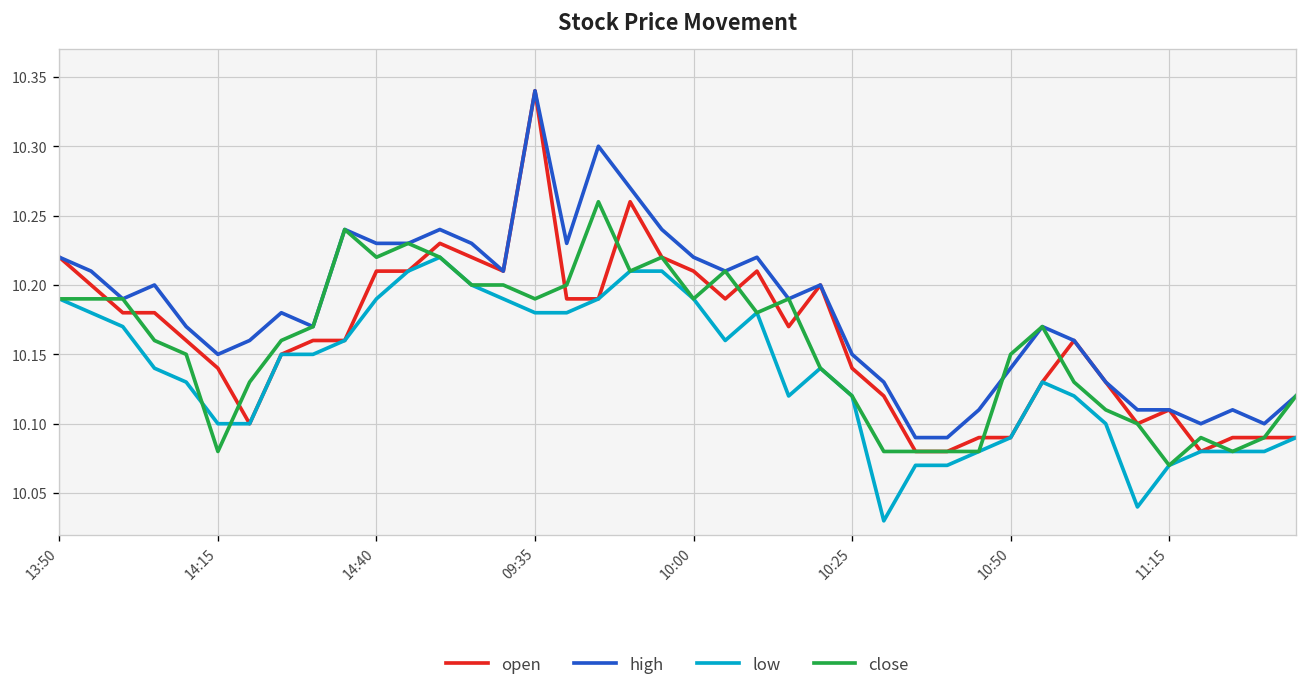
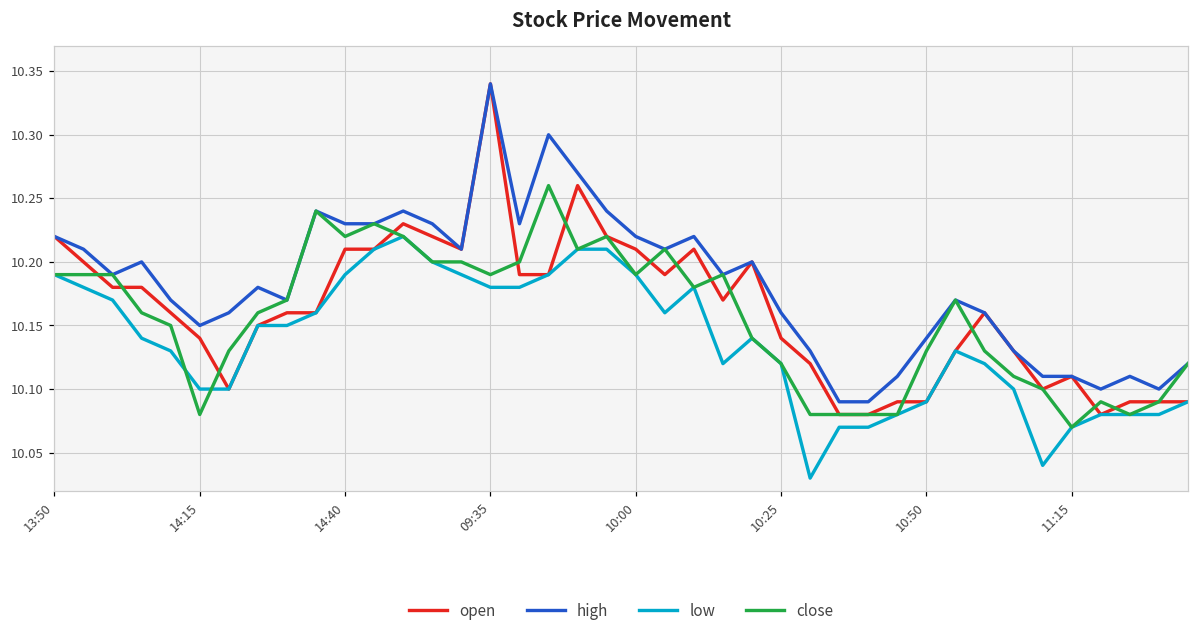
high, 10:25: 10.15 -> 10.16
close, 10:50: 10.15 -> 10.13
